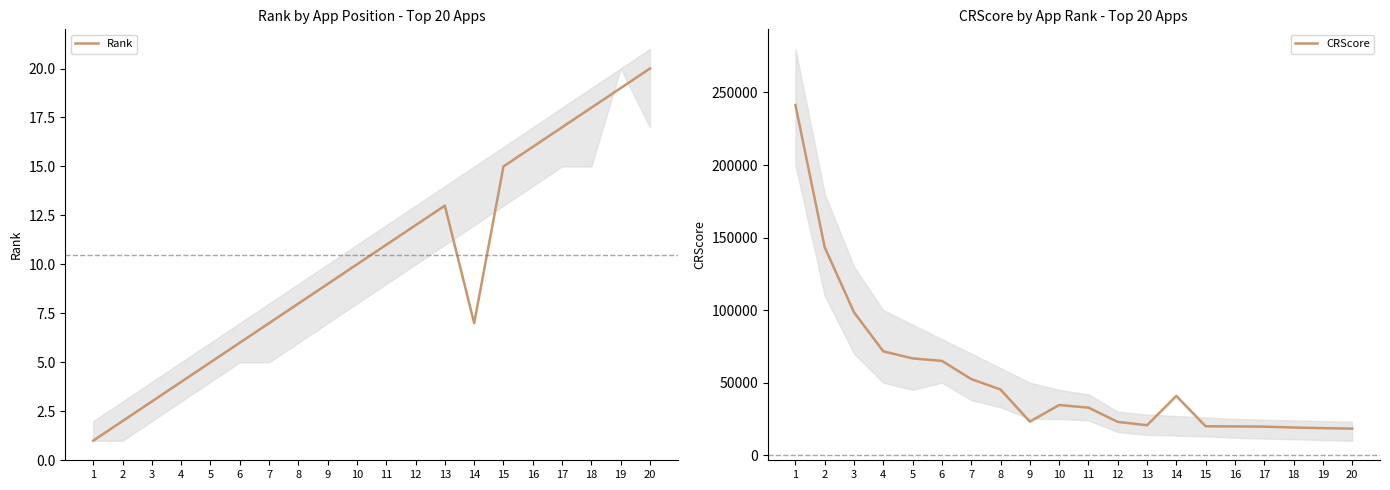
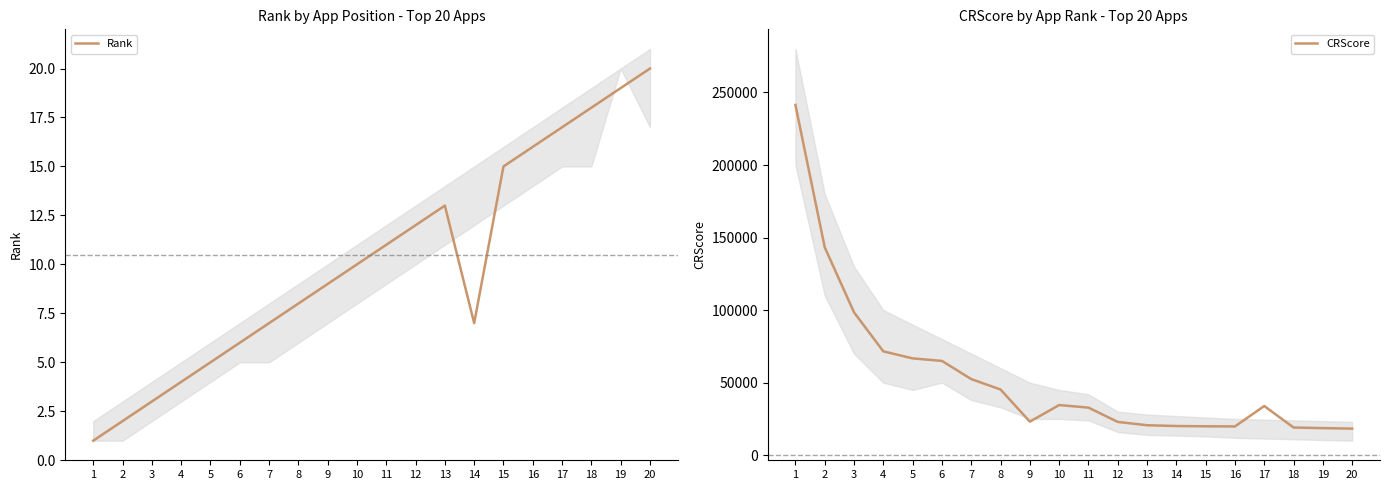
CRScore by App Rank - Top 20 Apps, CRScore, 14: 41000 -> 20000
CRScore by App Rank - Top 20 Apps, CRScore, 17: 20000 -> 34000
